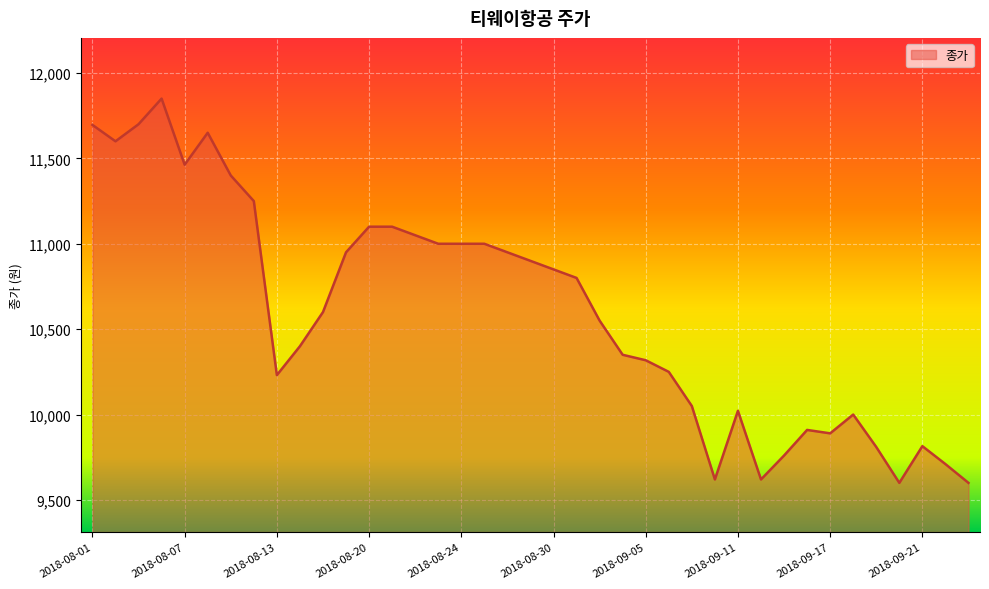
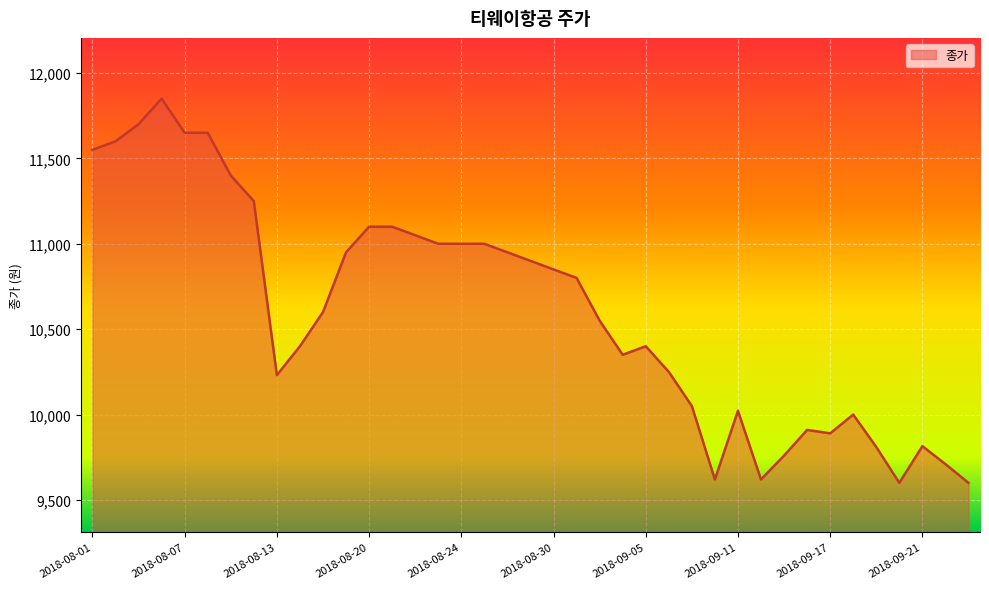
2018-08-01: 11,700 -> 11,550
2018-08-07: 11,460 -> 11,650
2018-09-05: 10,320 -> 10,400
